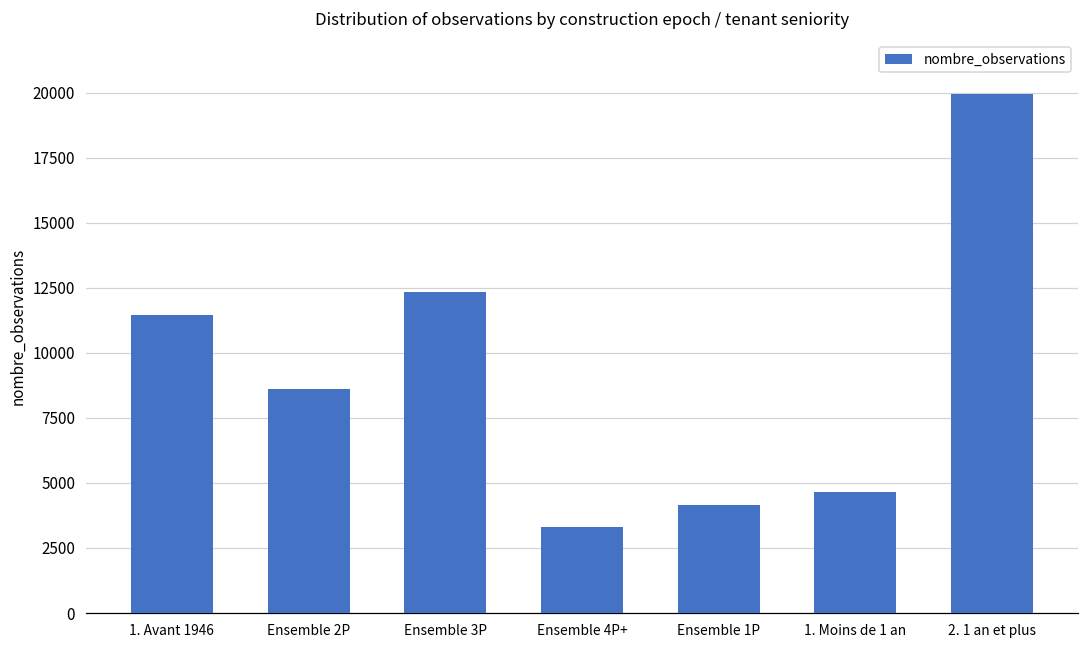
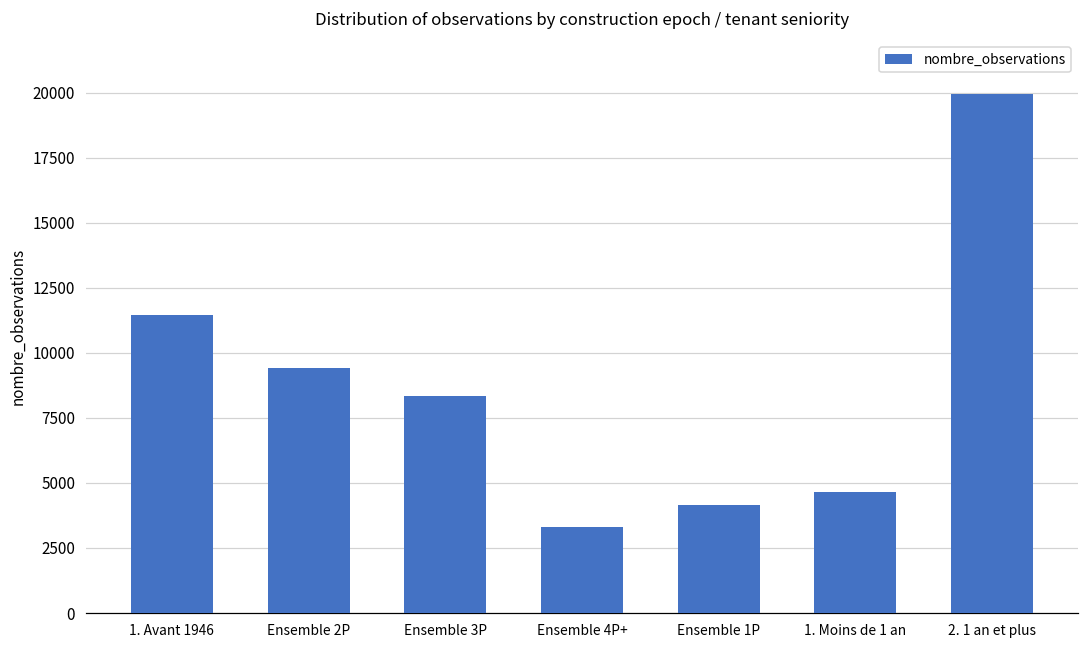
Ensemble 2P: 8600 -> 9400
Ensemble 3P: 12300 -> 8400
